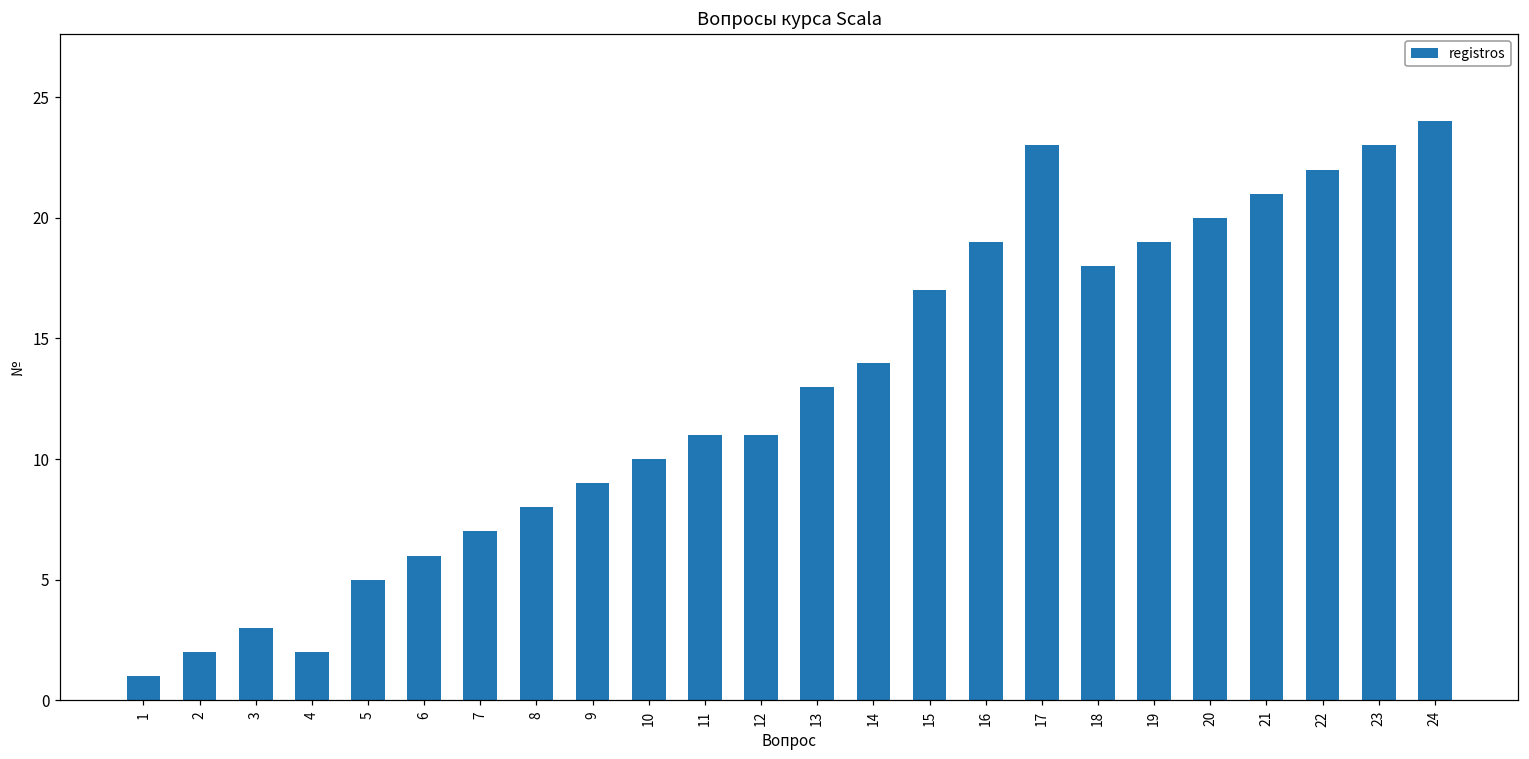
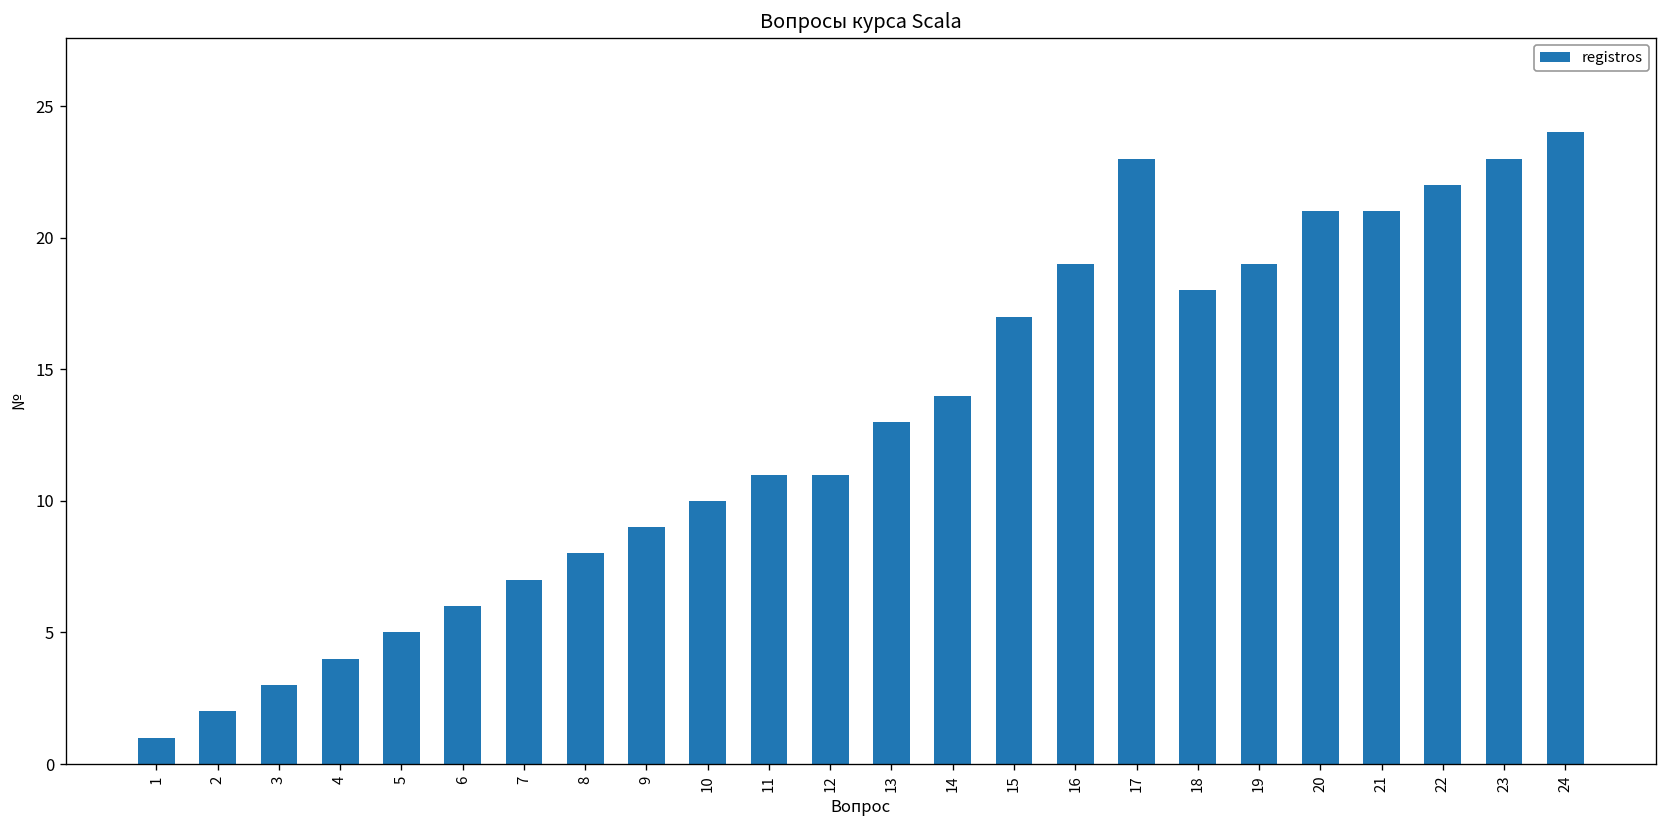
4: 2 -> 4
20: 20 -> 21
